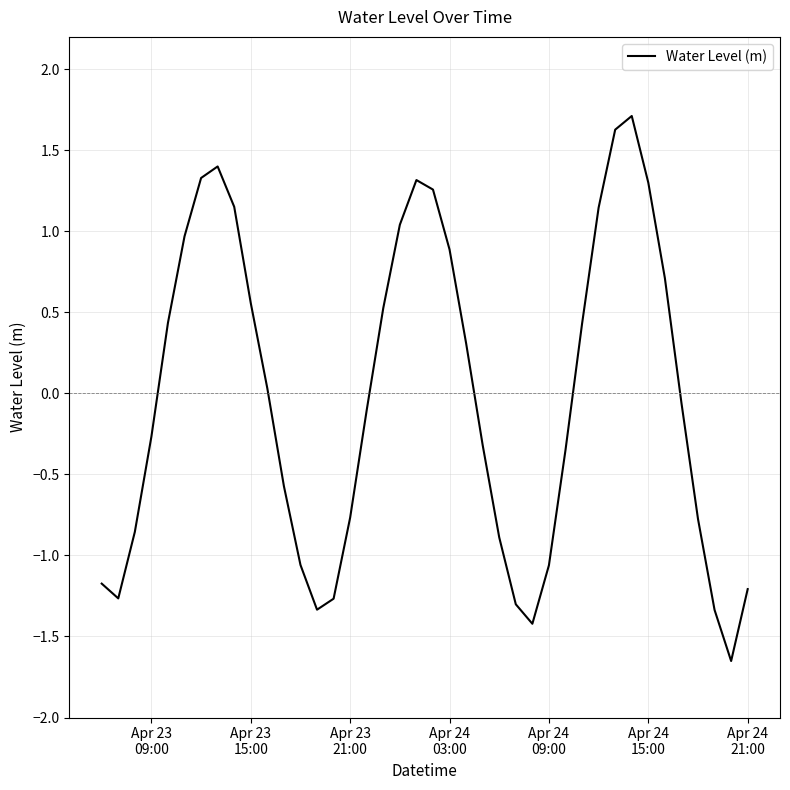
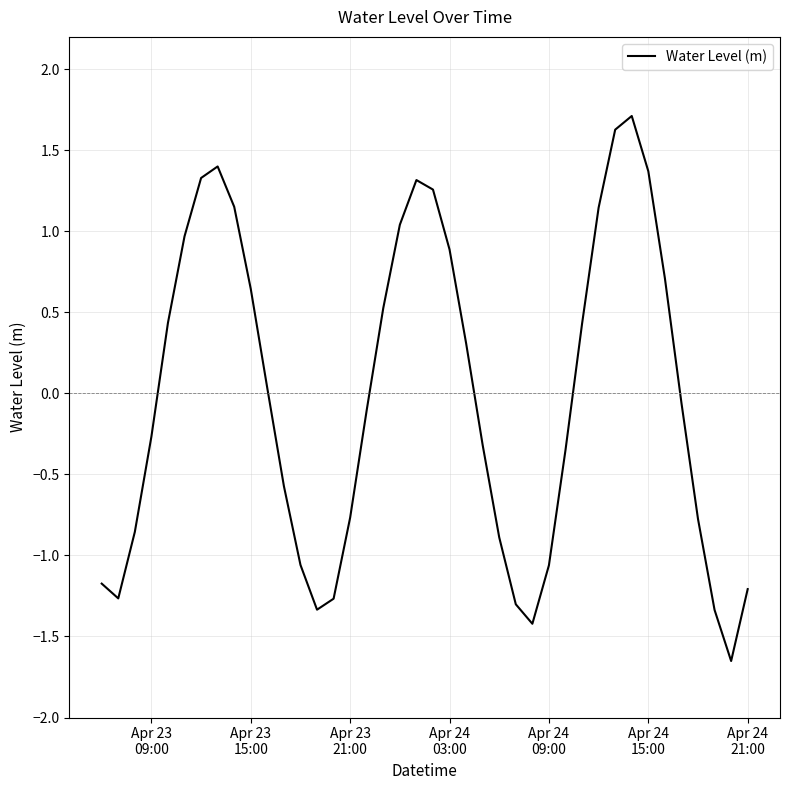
Apr 23 15:00: 0.56 -> 0.64
Apr 24 15:00: 1.30 -> 1.37
